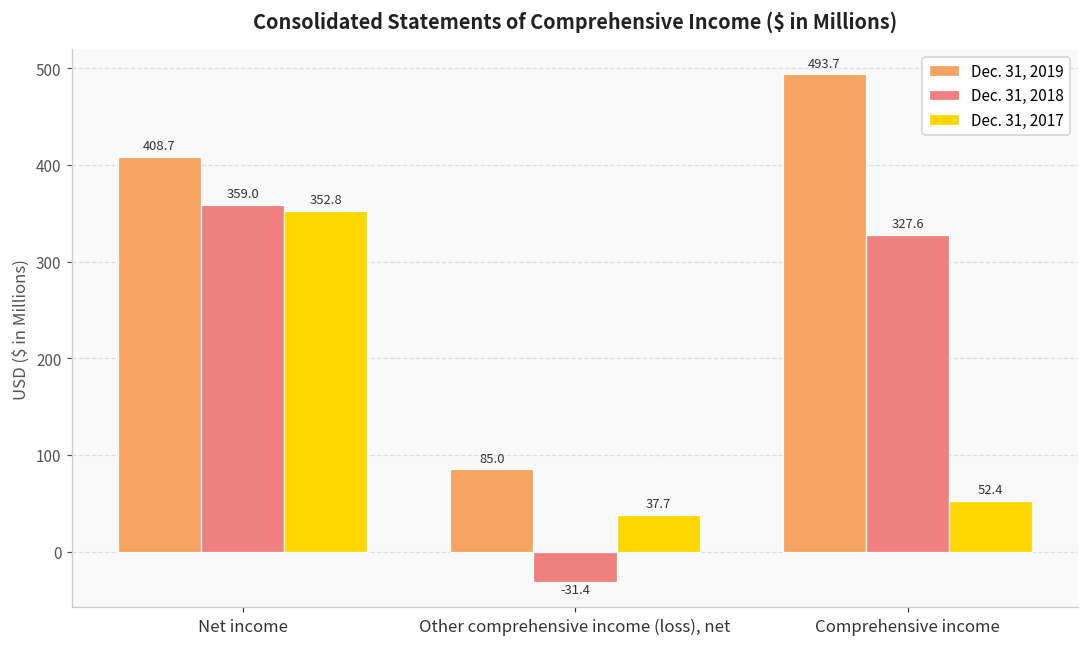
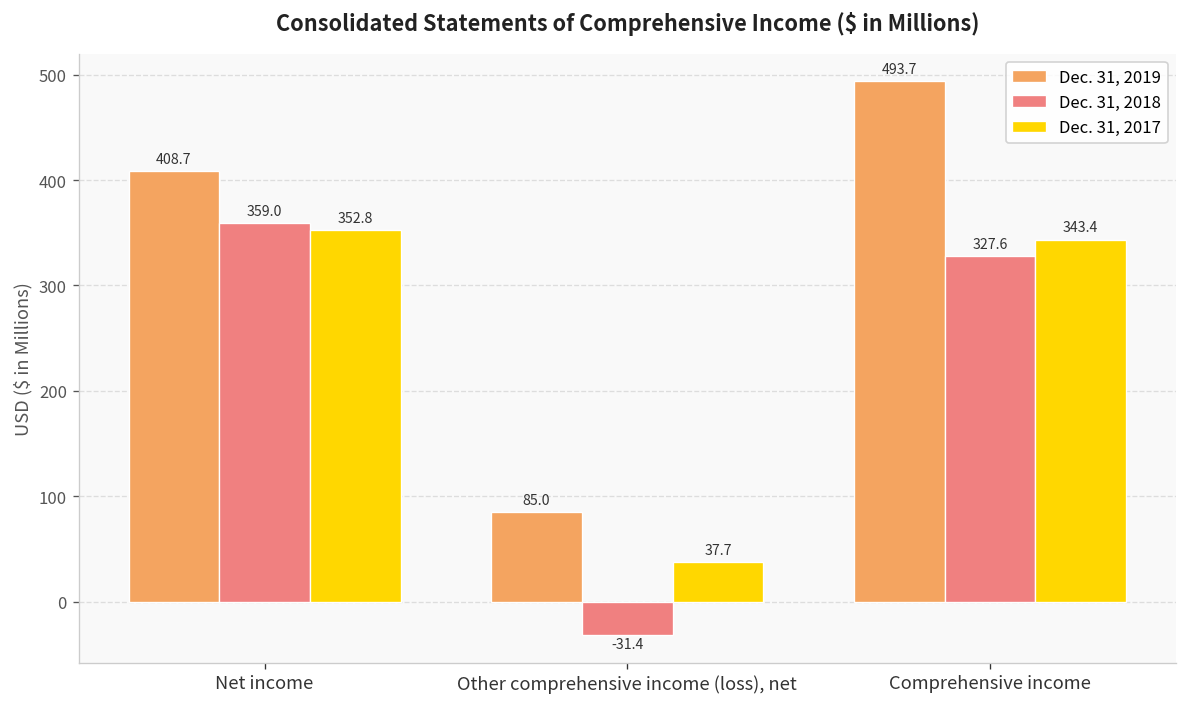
Dec. 31, 2017, Comprehensive income: 52.4 -> 343.4
